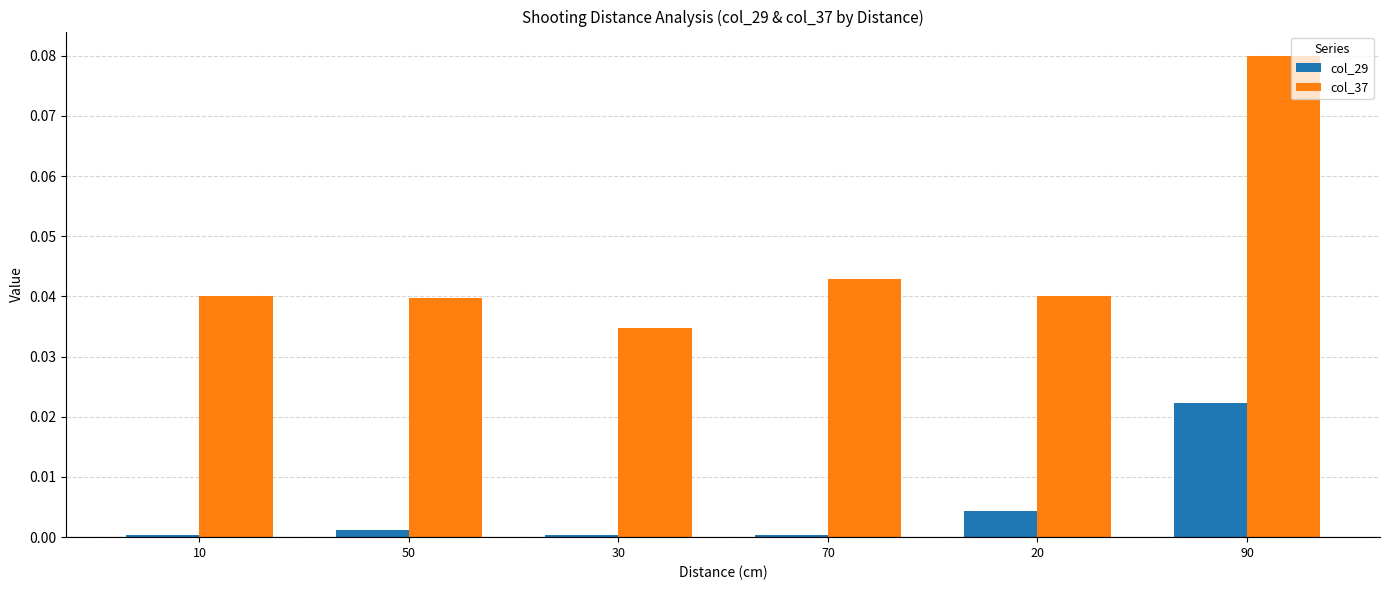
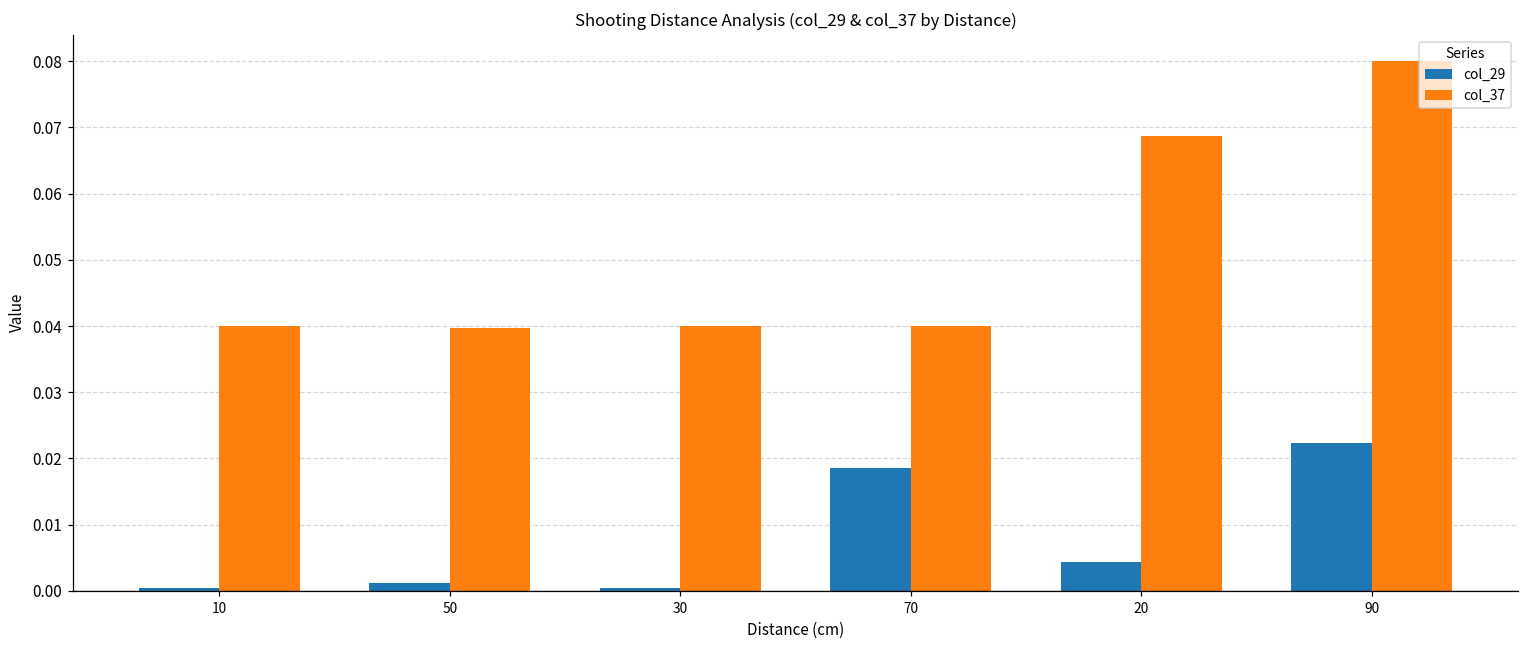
col_37, 30: 0.035 -> 0.040
col_29, 70: 0.000 -> 0.019
col_37, 70: 0.043 -> 0.040
col_37, 20: 0.040 -> 0.069
